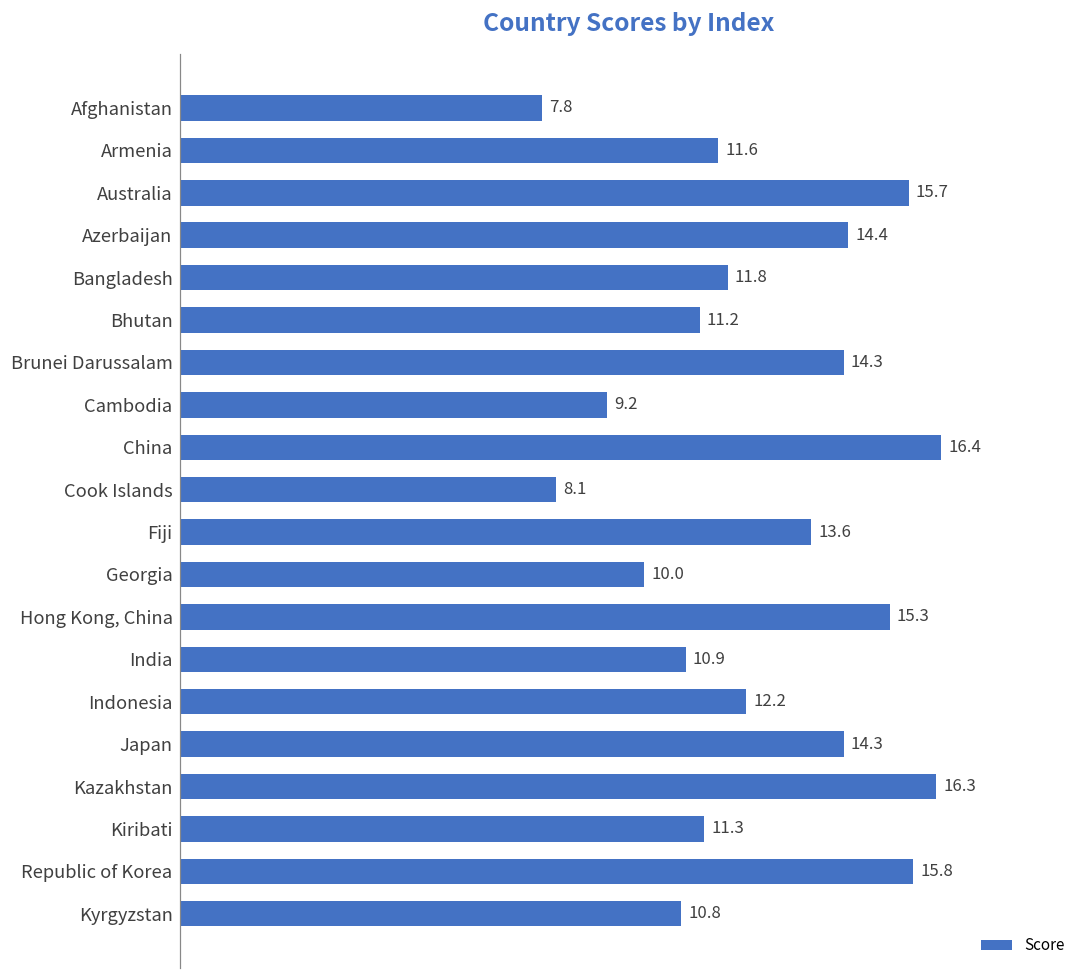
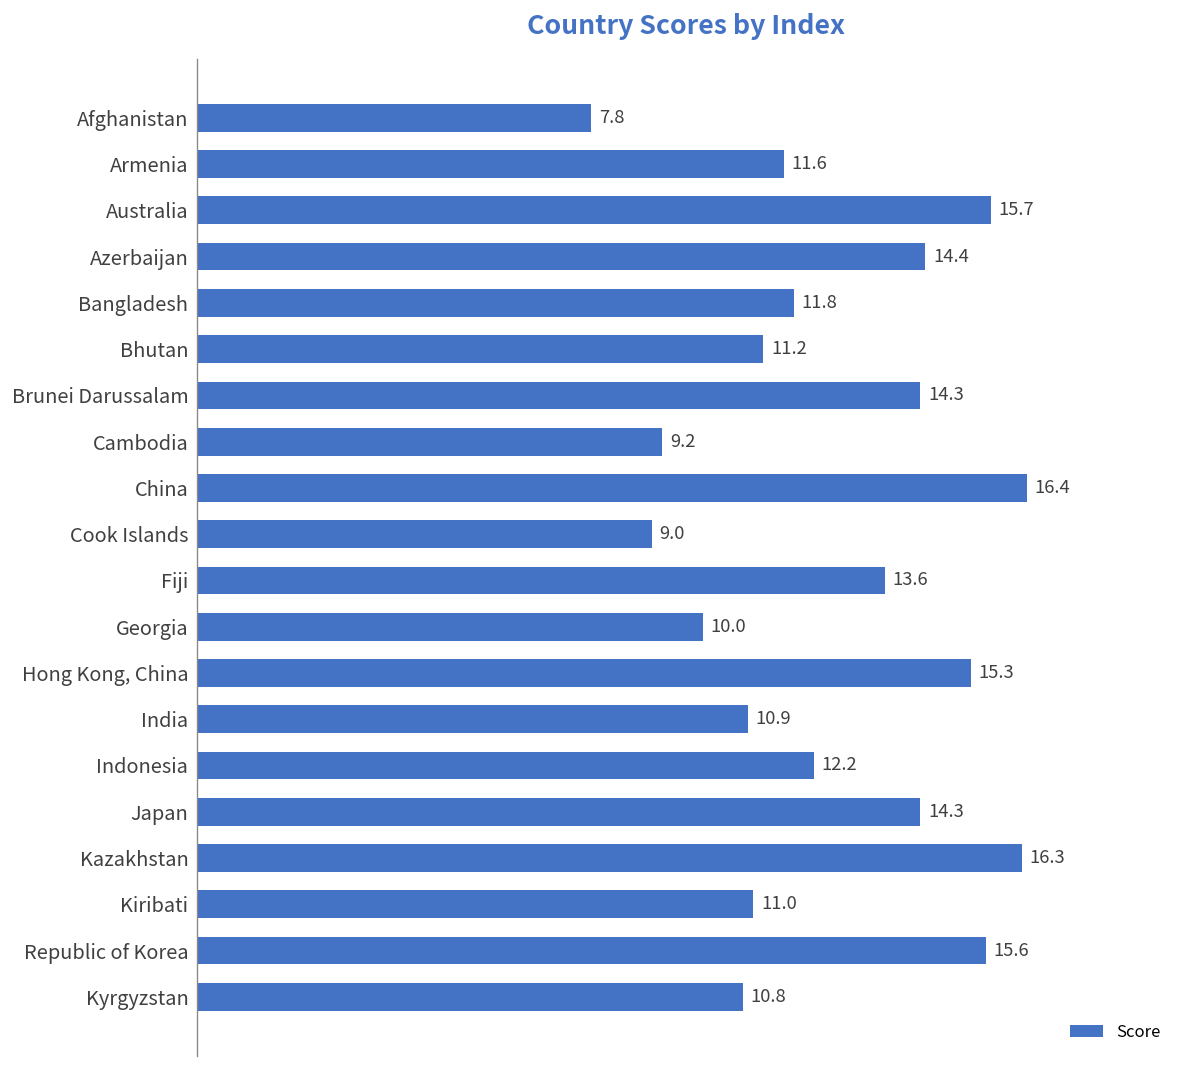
Cook Islands: 8.1 -> 9.0
Kiribati: 11.3 -> 11.0
Republic of Korea: 15.8 -> 15.6
